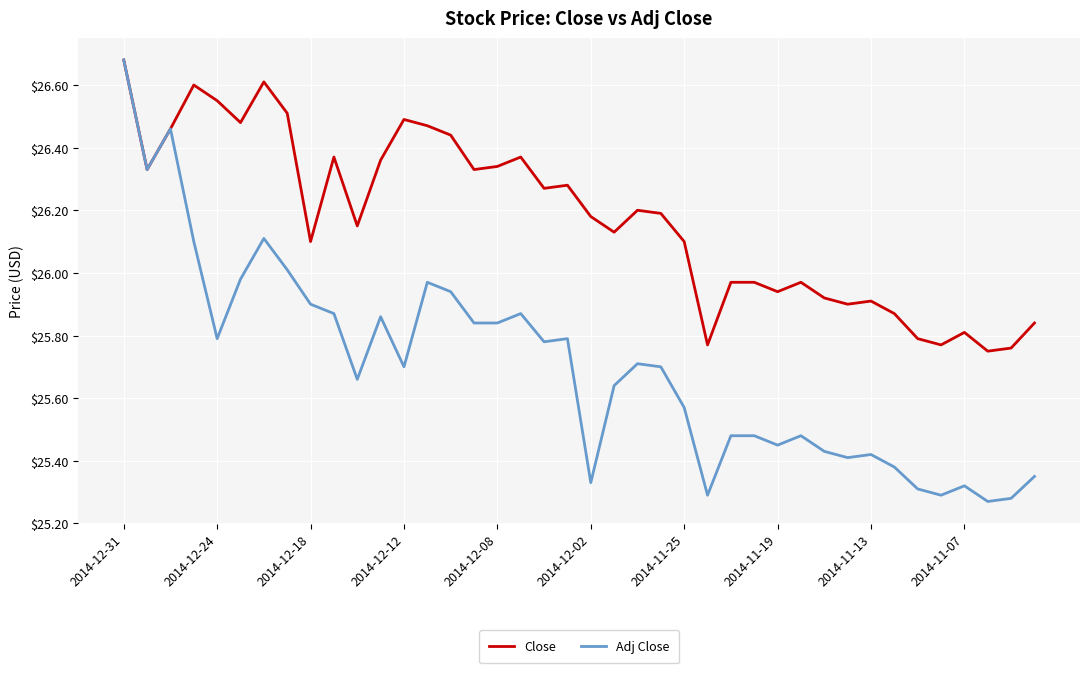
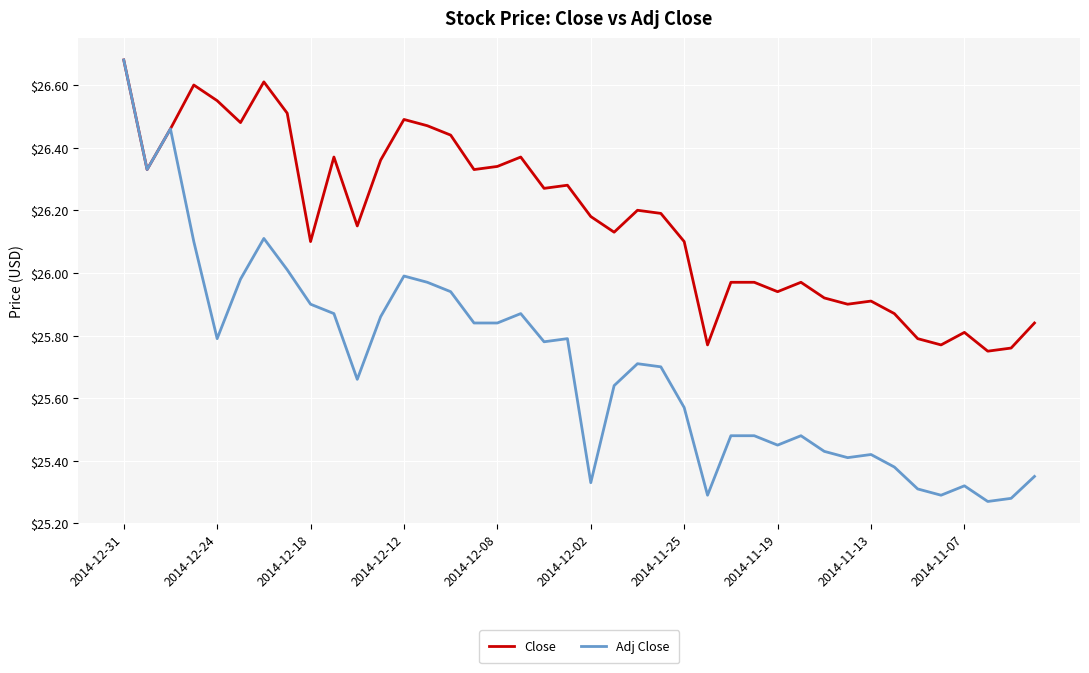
Adj Close, 2014-12-12: $25.70 -> $25.99
